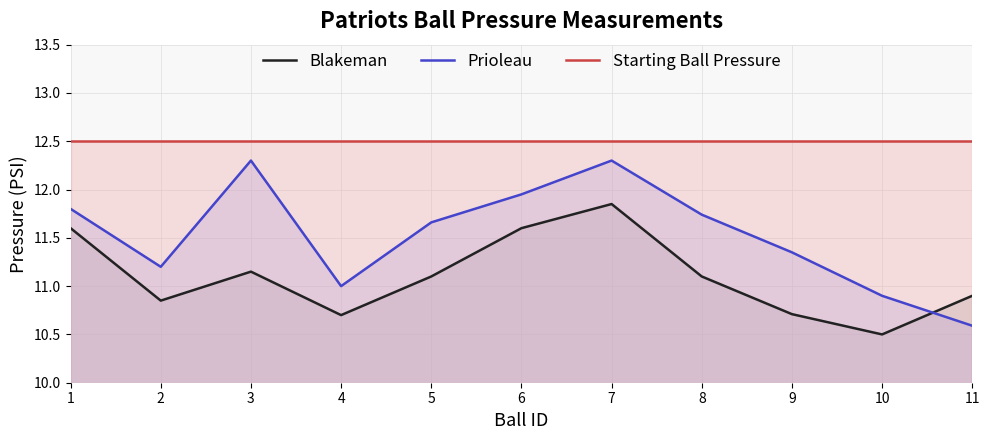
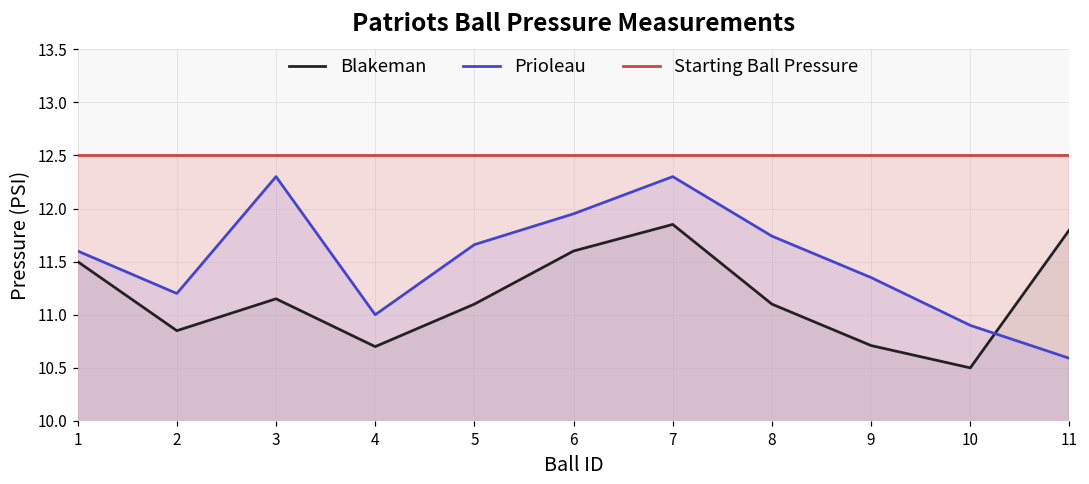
Blakeman, 1: 11.6 -> 11.5
Prioleau, 1: 11.8 -> 11.6
Blakeman, 11: 10.9 -> 11.8
